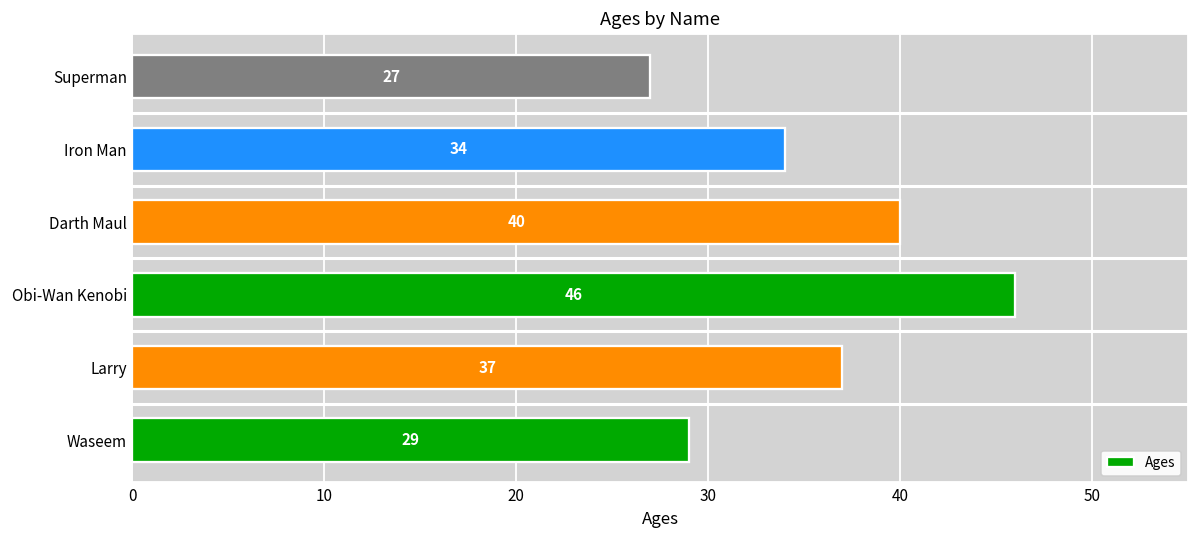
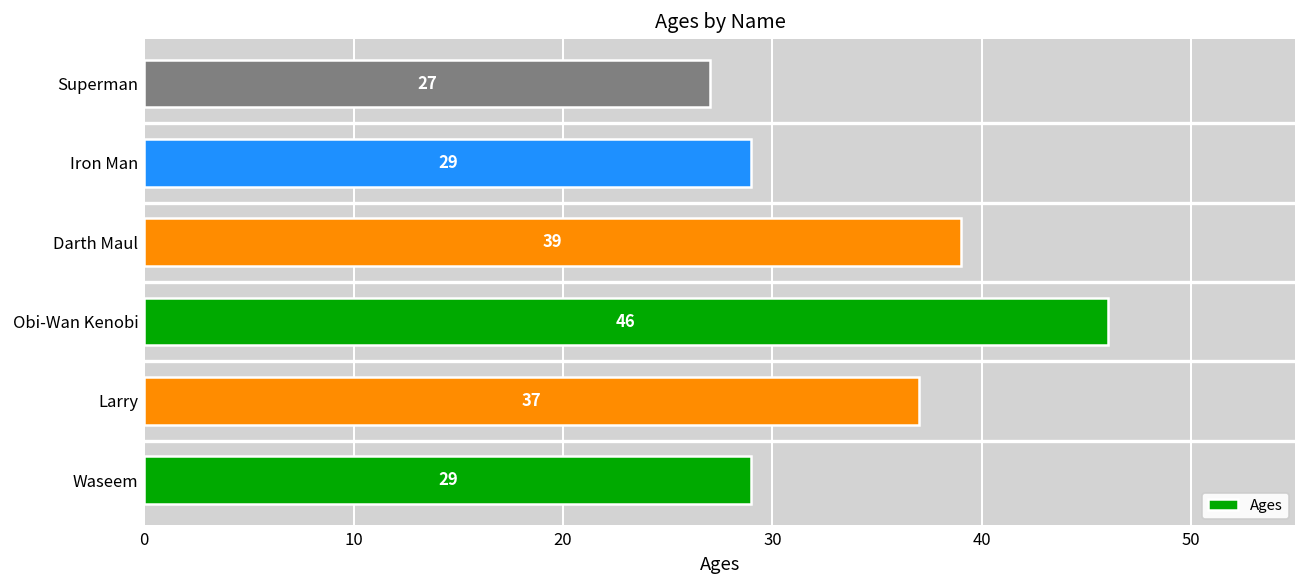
Iron Man: 34 -> 29
Darth Maul: 40 -> 39
